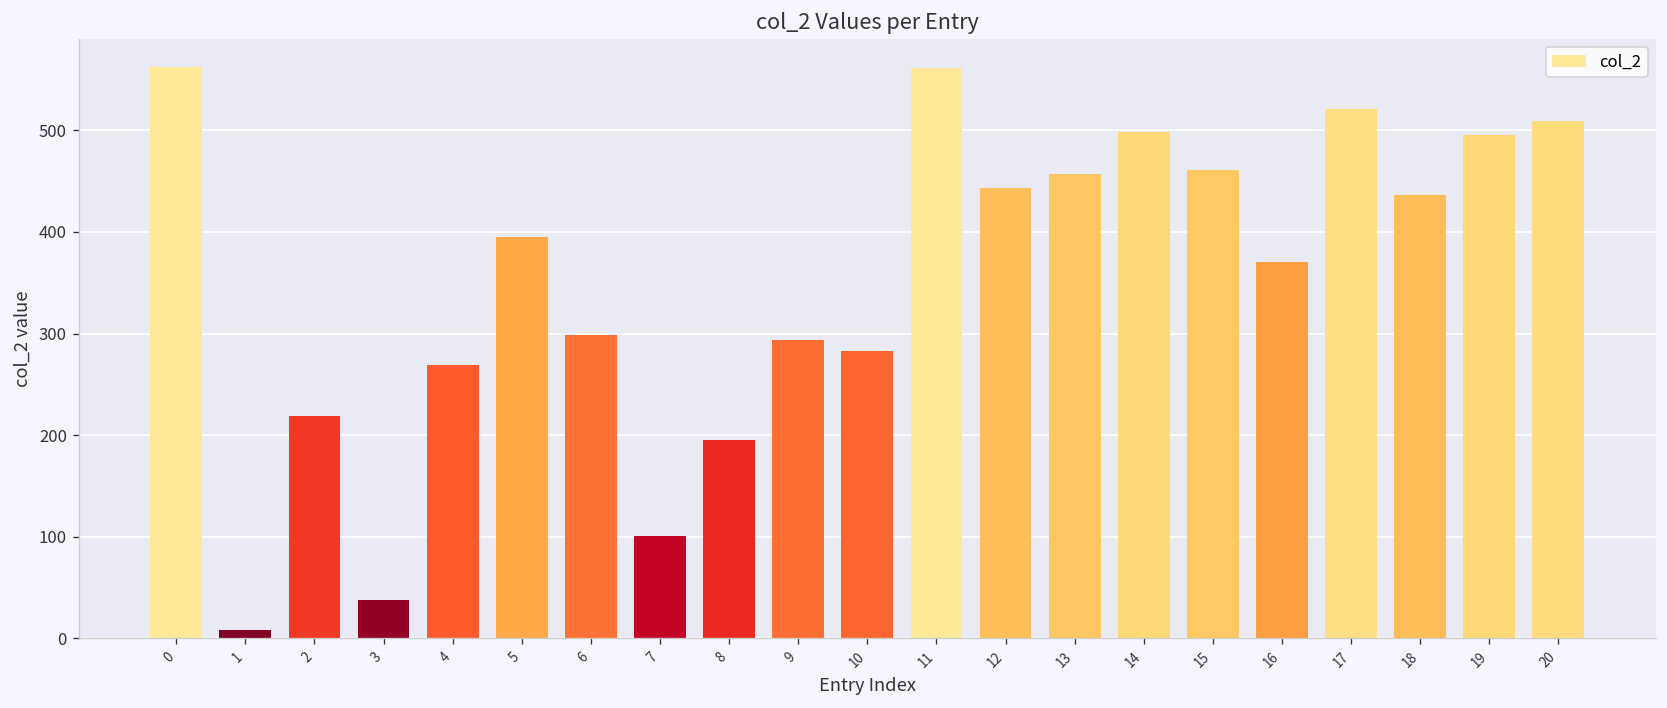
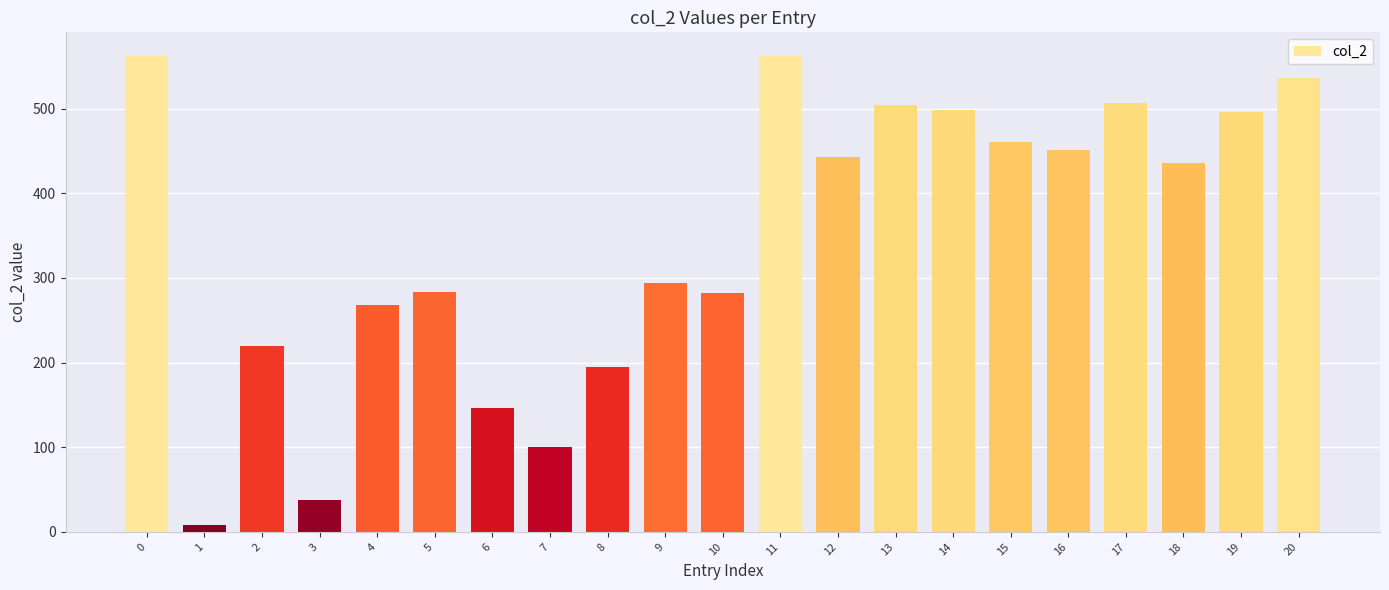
5: 390 -> 280
6: 300 -> 150
13: 460 -> 500
16: 370 -> 450
17: 520 -> 510
20: 510 -> 540
